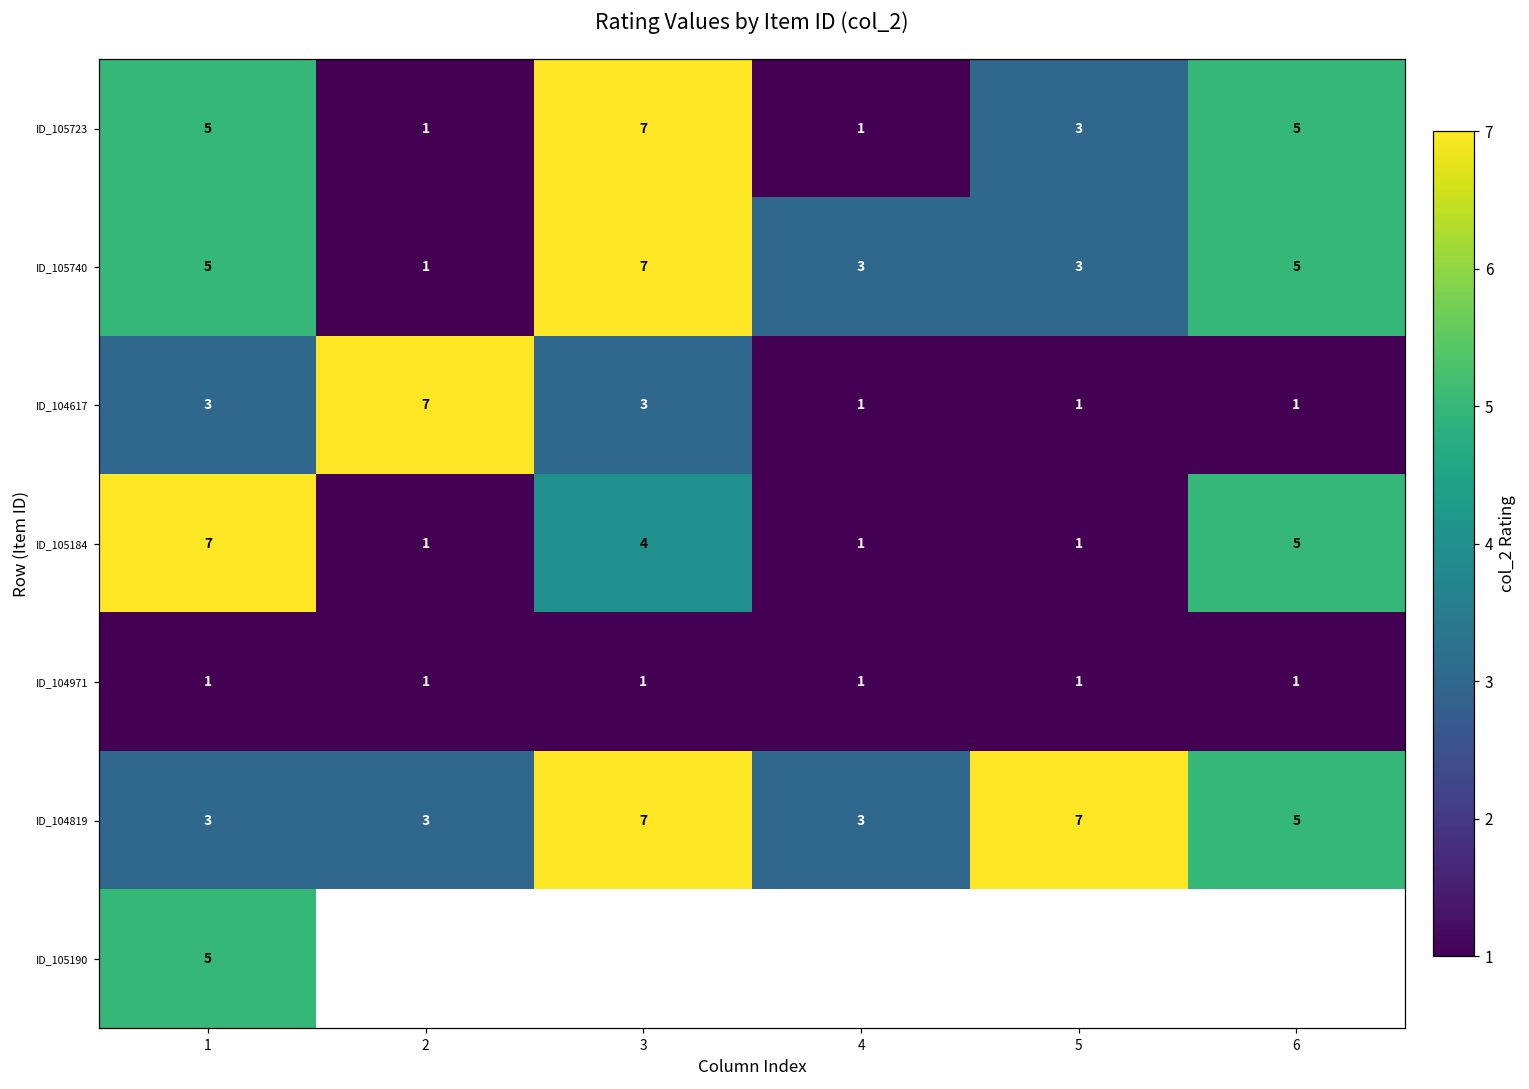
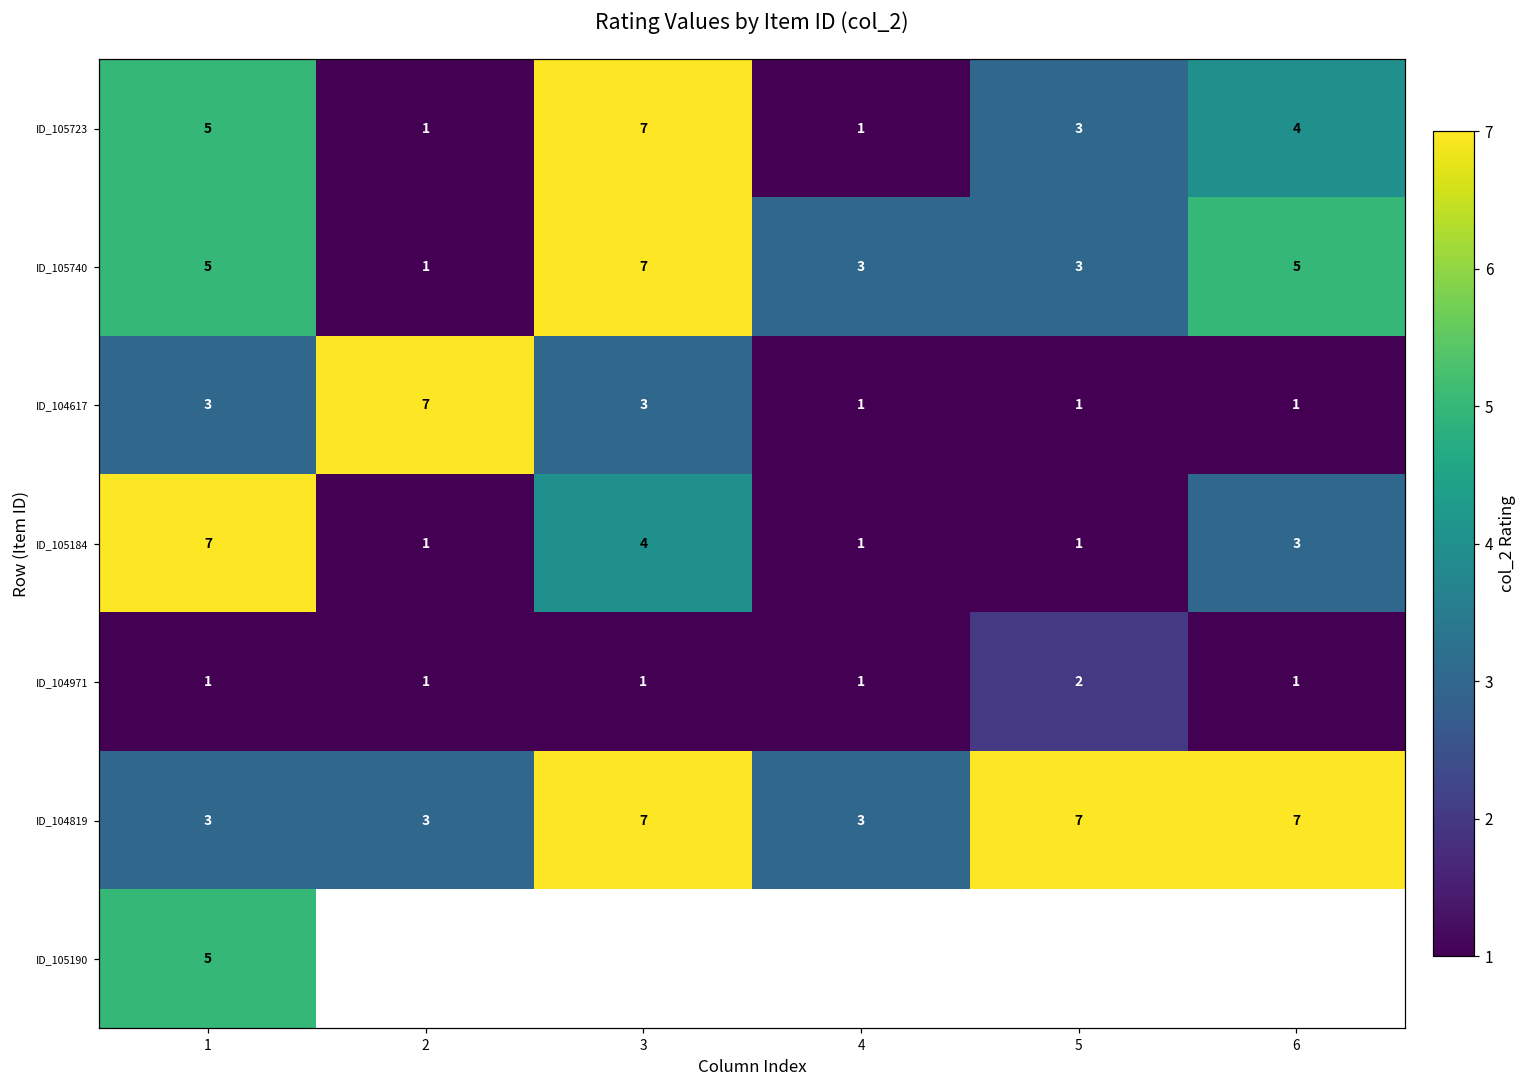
ID_105723, 6: 5 -> 4
ID_105184, 6: 5 -> 3
ID_104971, 5: 1 -> 2
ID_104819, 6: 5 -> 7
